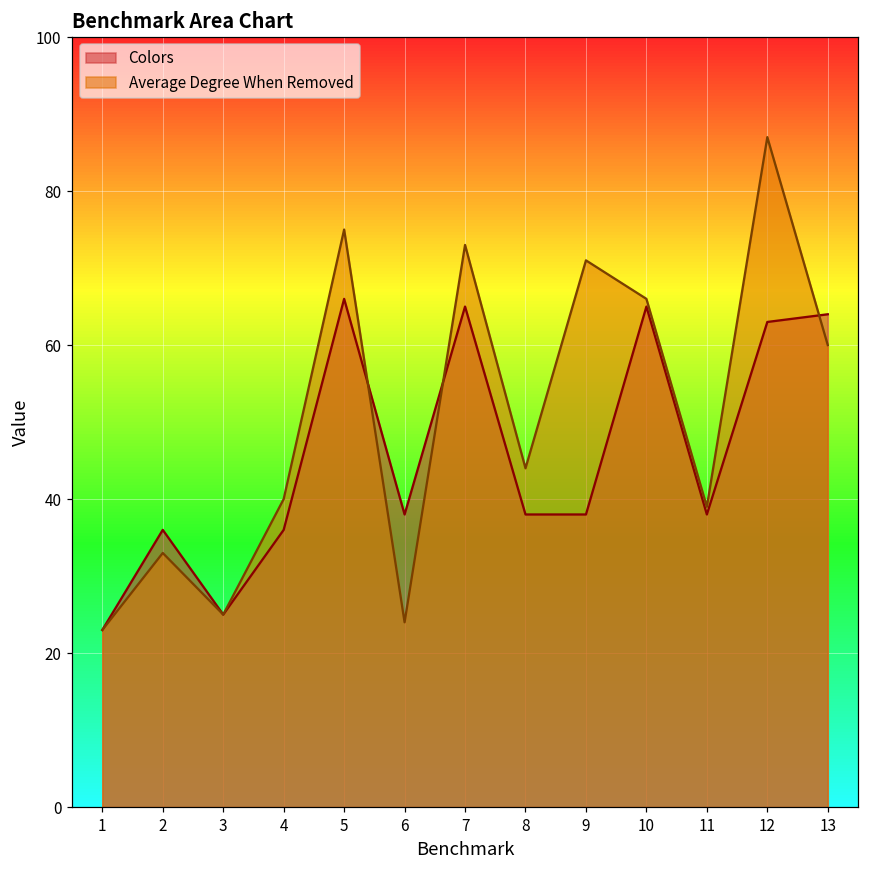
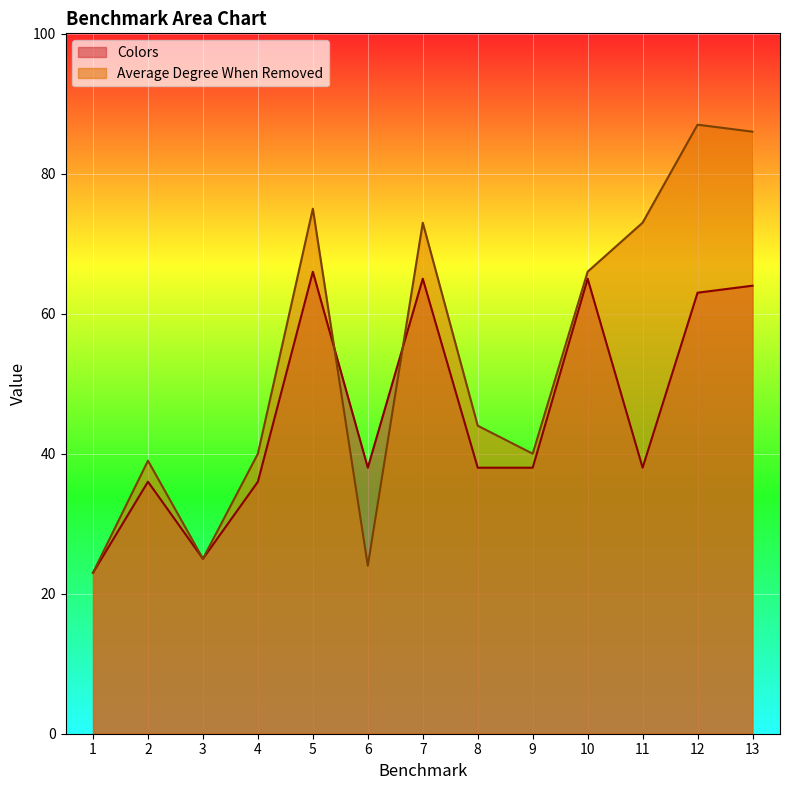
Average Degree When Removed, 2: 33 -> 39
Average Degree When Removed, 9: 71 -> 40
Average Degree When Removed, 11: 39 -> 73
Average Degree When Removed, 13: 60 -> 86
